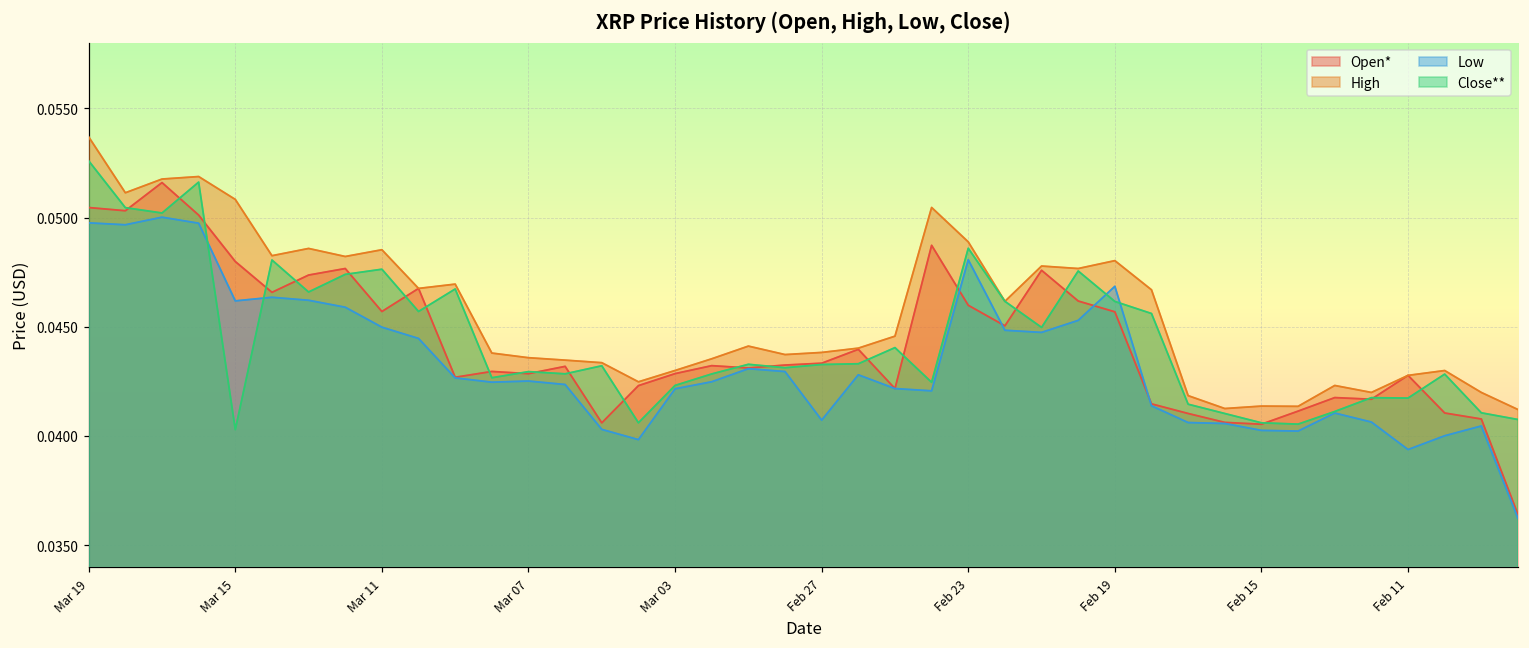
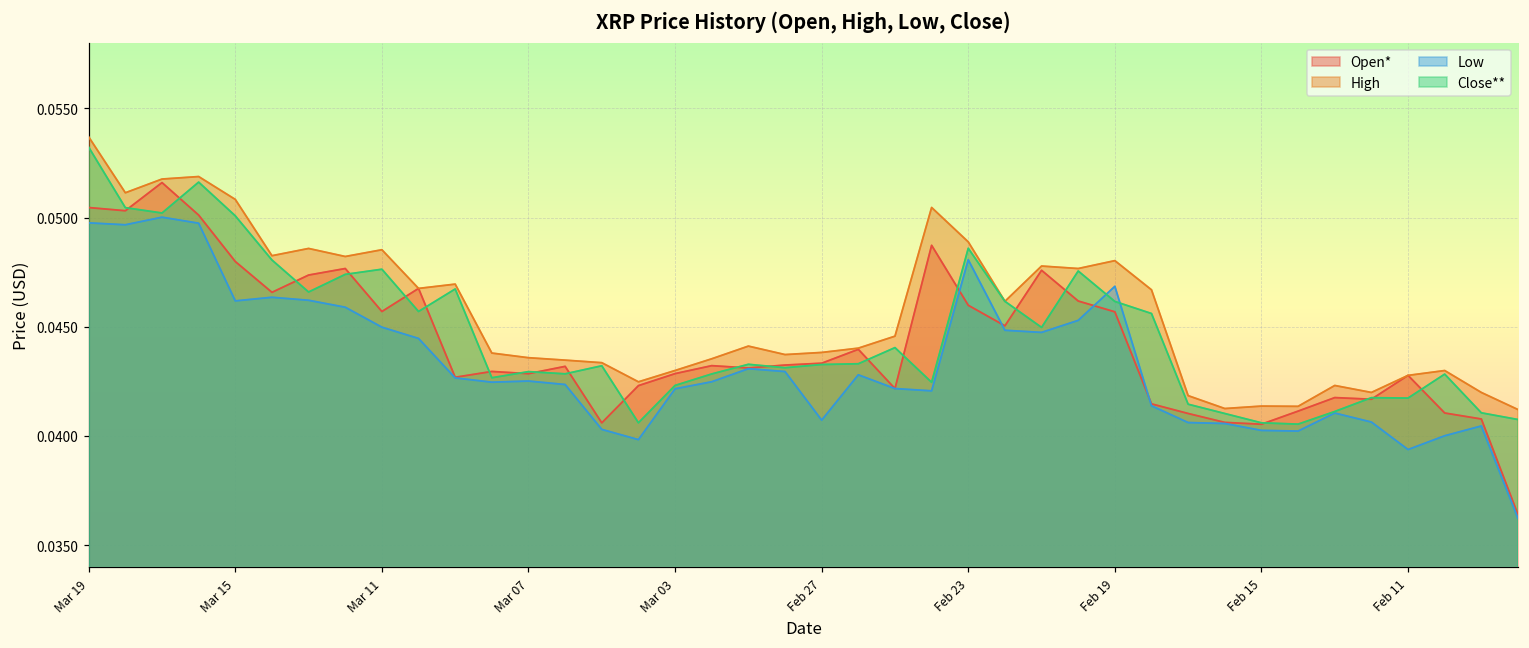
Close**, Mar 19: 0.0526 -> 0.0532
Close**, Mar 15: 0.0403 -> 0.0501
